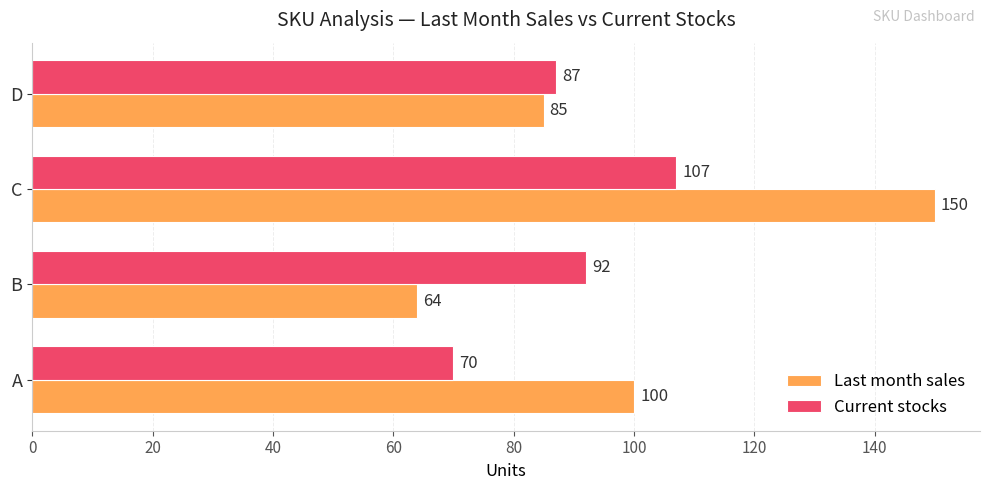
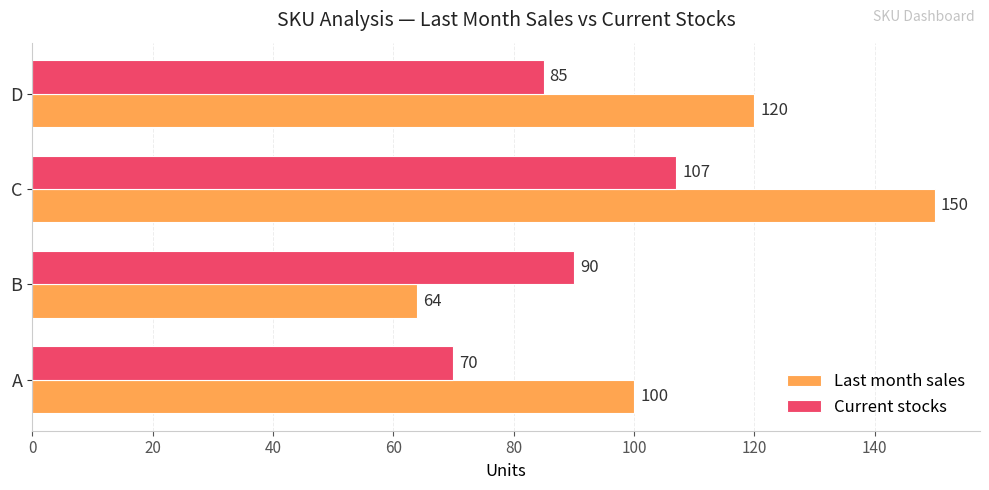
Current stocks, D: 87 -> 85
Last month sales, D: 85 -> 120
Current stocks, B: 92 -> 90
